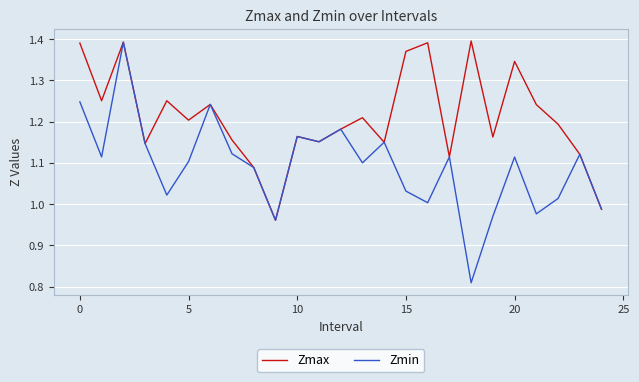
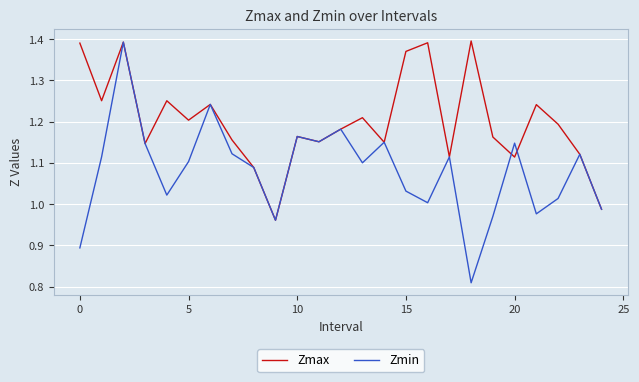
Zmin, 0: 1.25 -> 0.89
Zmax, 20: 1.35 -> 1.11
Zmin, 20: 1.11 -> 1.15
